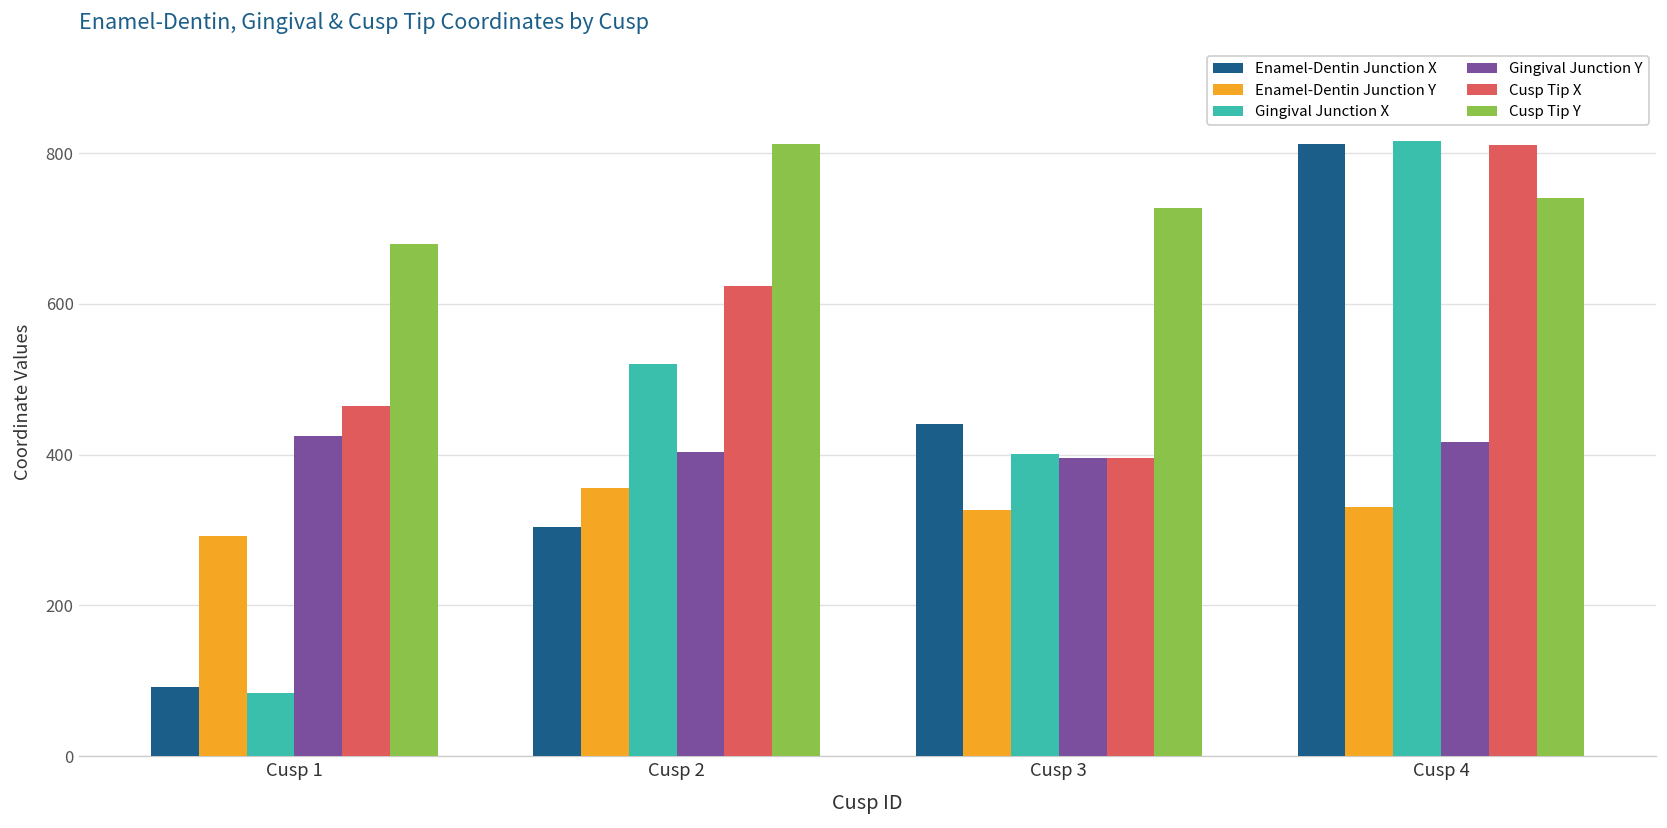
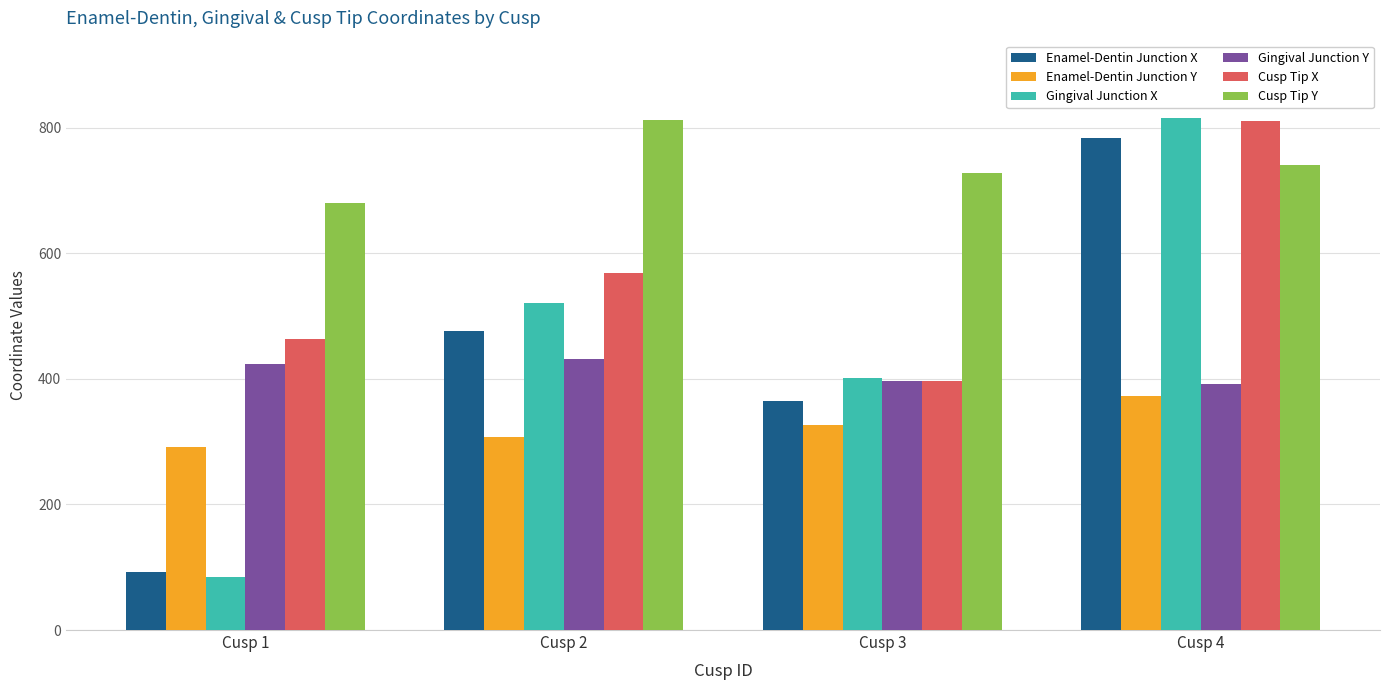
Enamel-Dentin Junction X, Cusp 2: 300 -> 480
Enamel-Dentin Junction Y, Cusp 2: 360 -> 310
Gingival Junction Y, Cusp 2: 400 -> 430
Cusp Tip X, Cusp 2: 620 -> 570
Enamel-Dentin Junction X, Cusp 3: 440 -> 360
Enamel-Dentin Junction X, Cusp 4: 810 -> 780
Enamel-Dentin Junction Y, Cusp 4: 330 -> 370
Gingival Junction Y, Cusp 4: 420 -> 390
